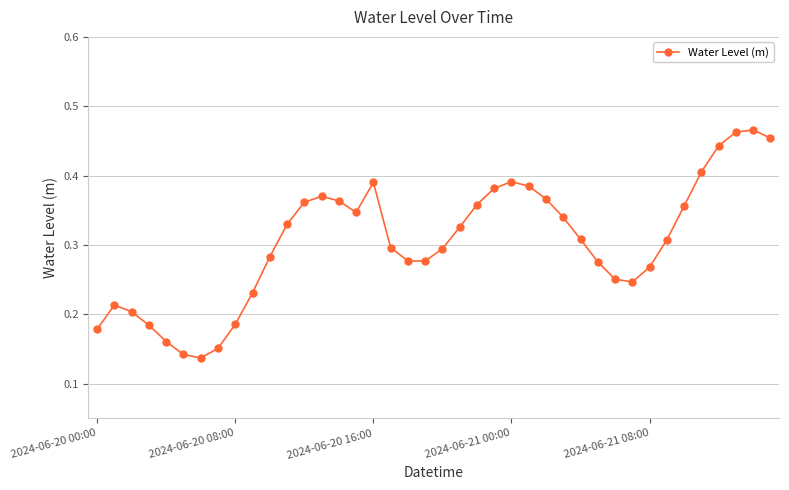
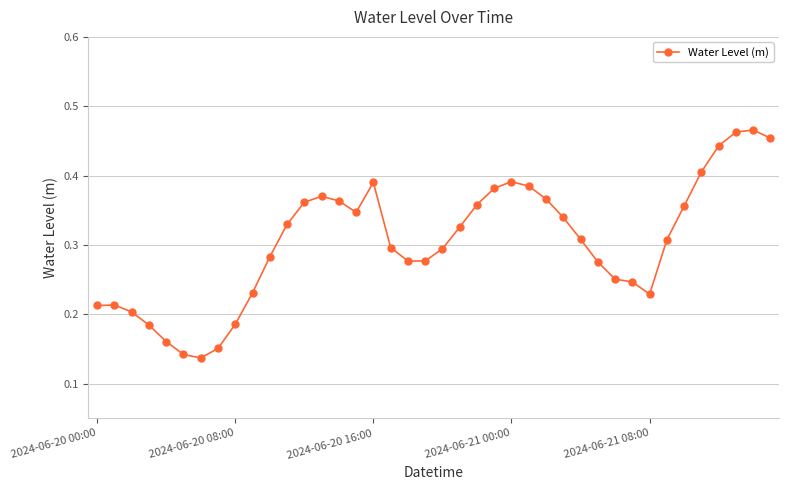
2024-06-20 00:00: 0.18 -> 0.21
2024-06-21 08:00: 0.27 -> 0.23
